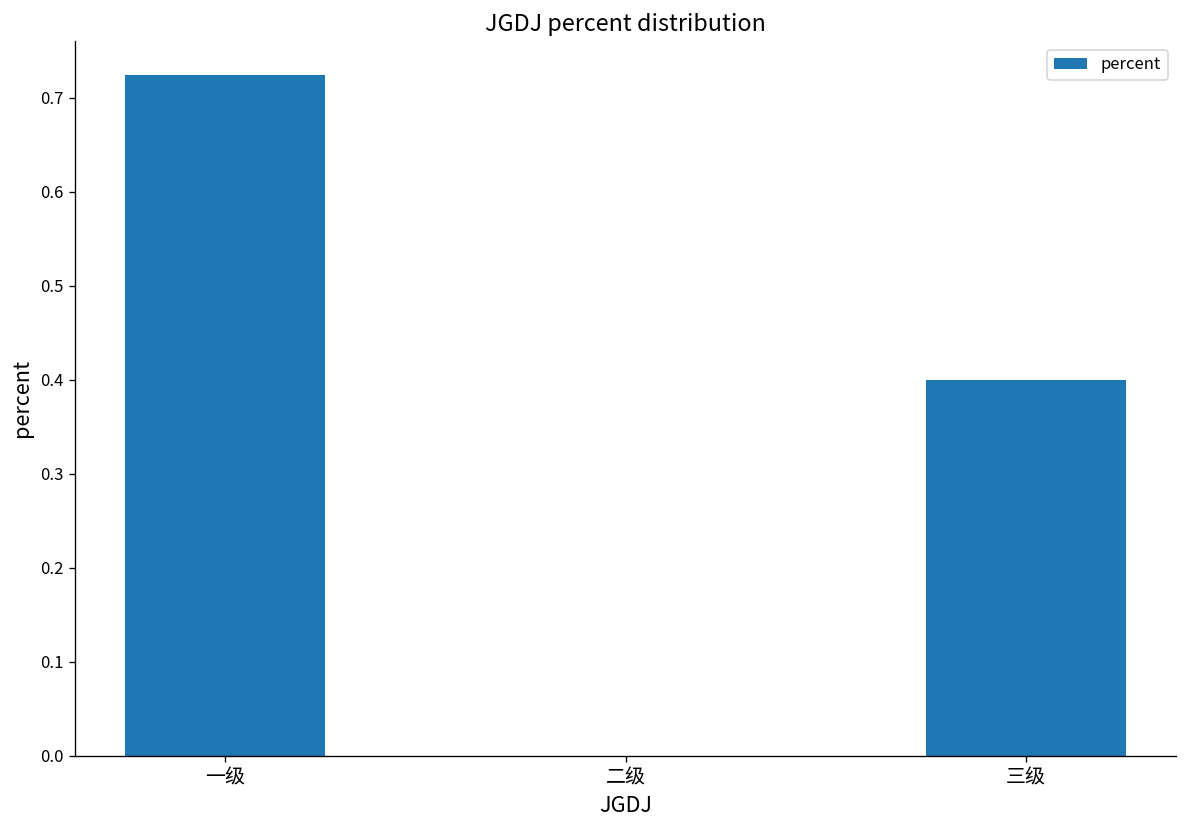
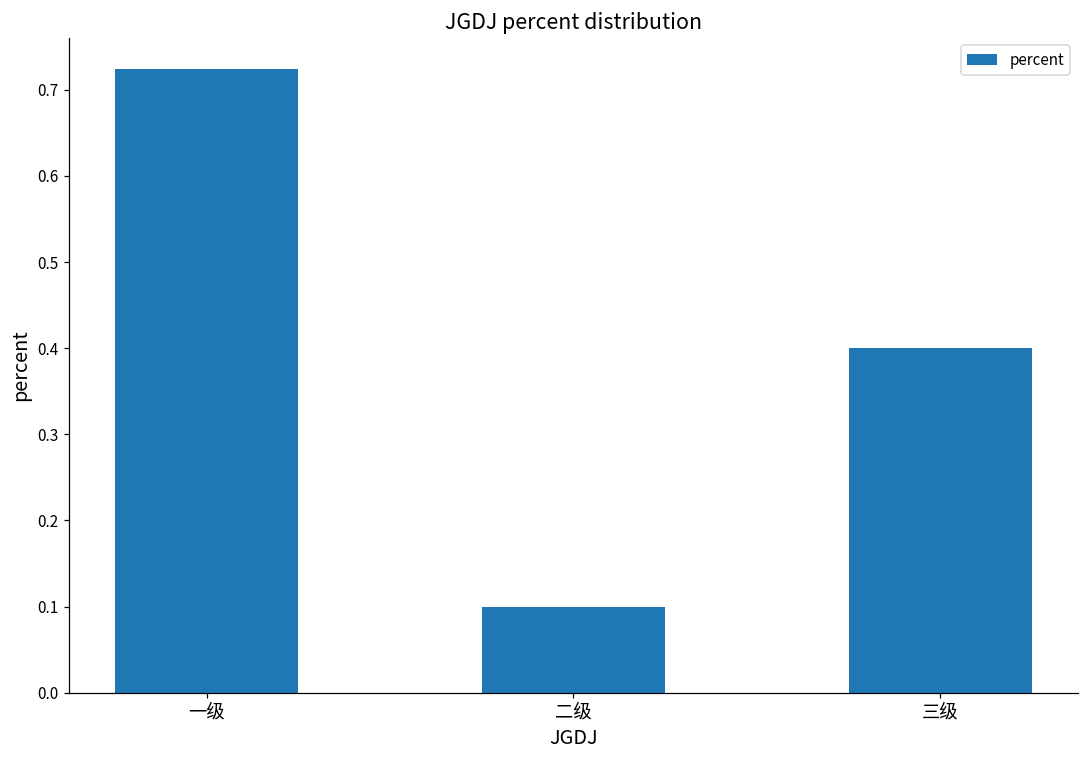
二级: 0.0 -> 0.1
